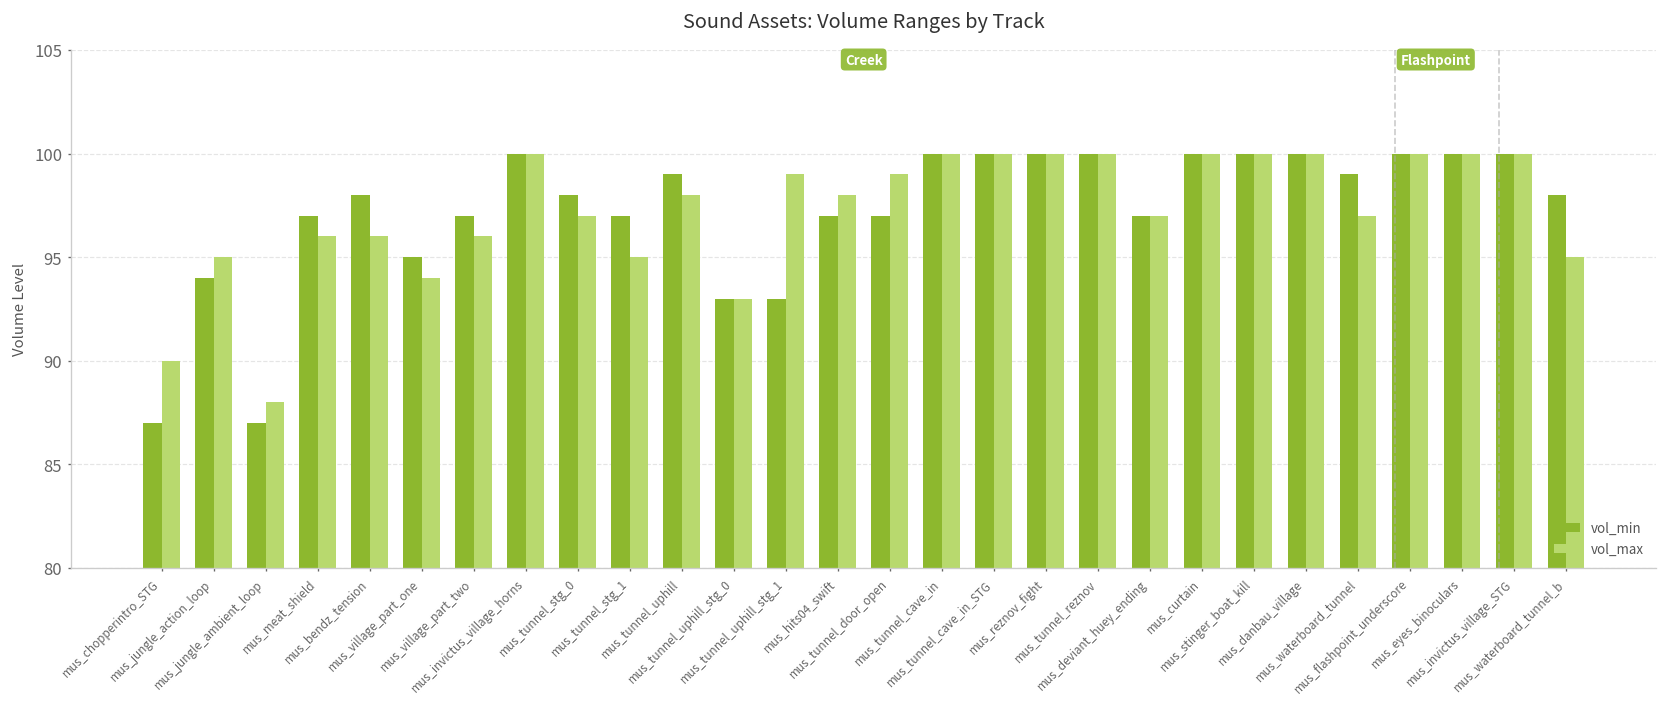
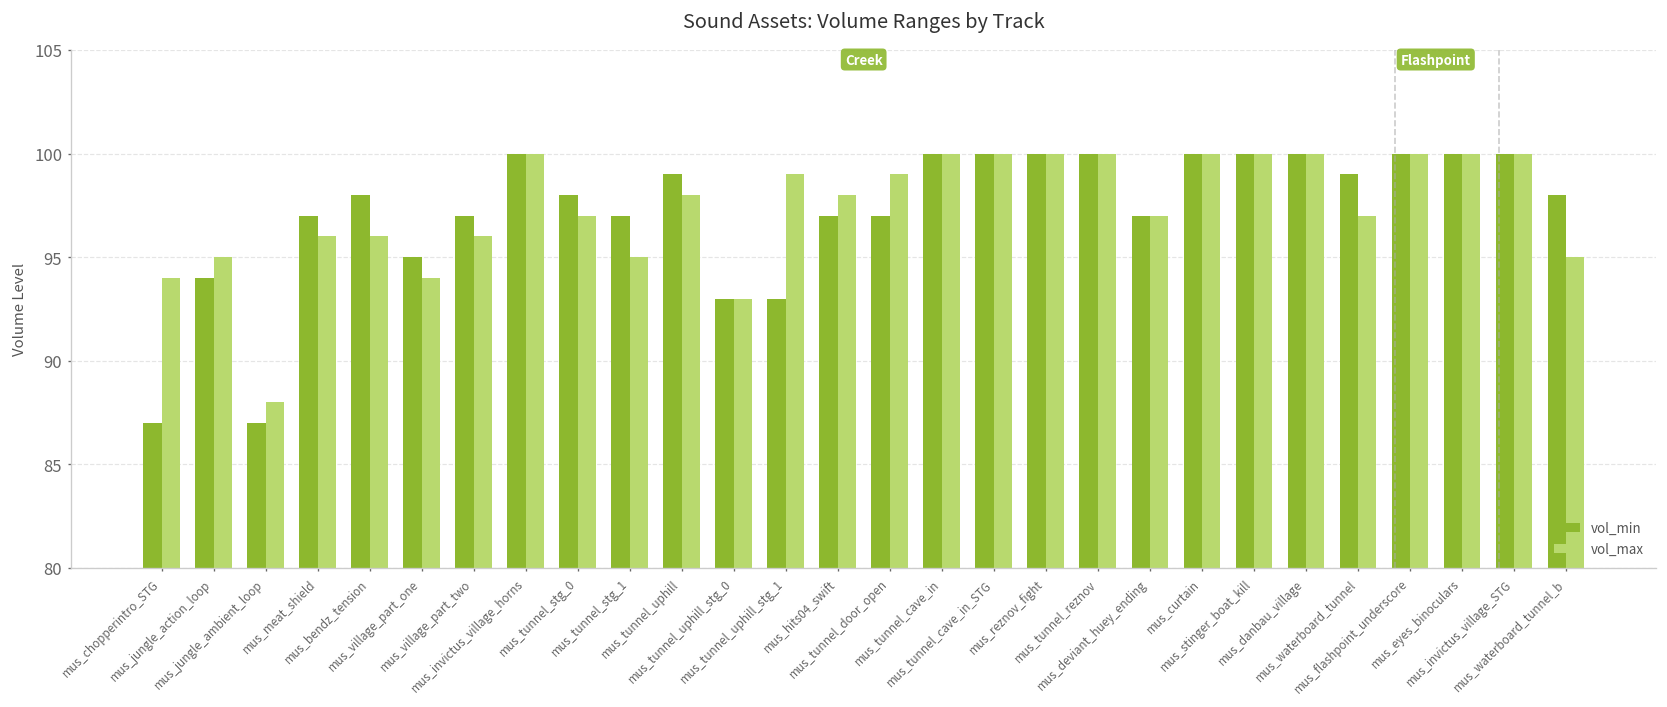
vol_max, mus_chopperintro_STG: 90 -> 94
